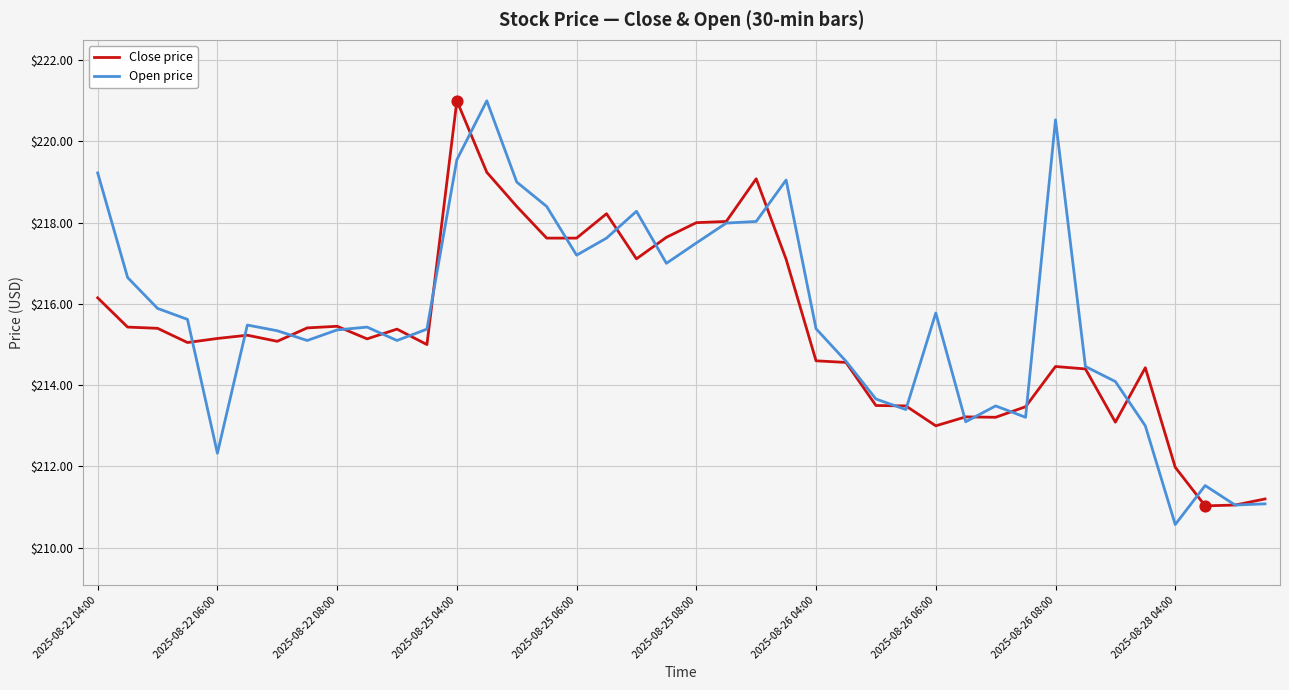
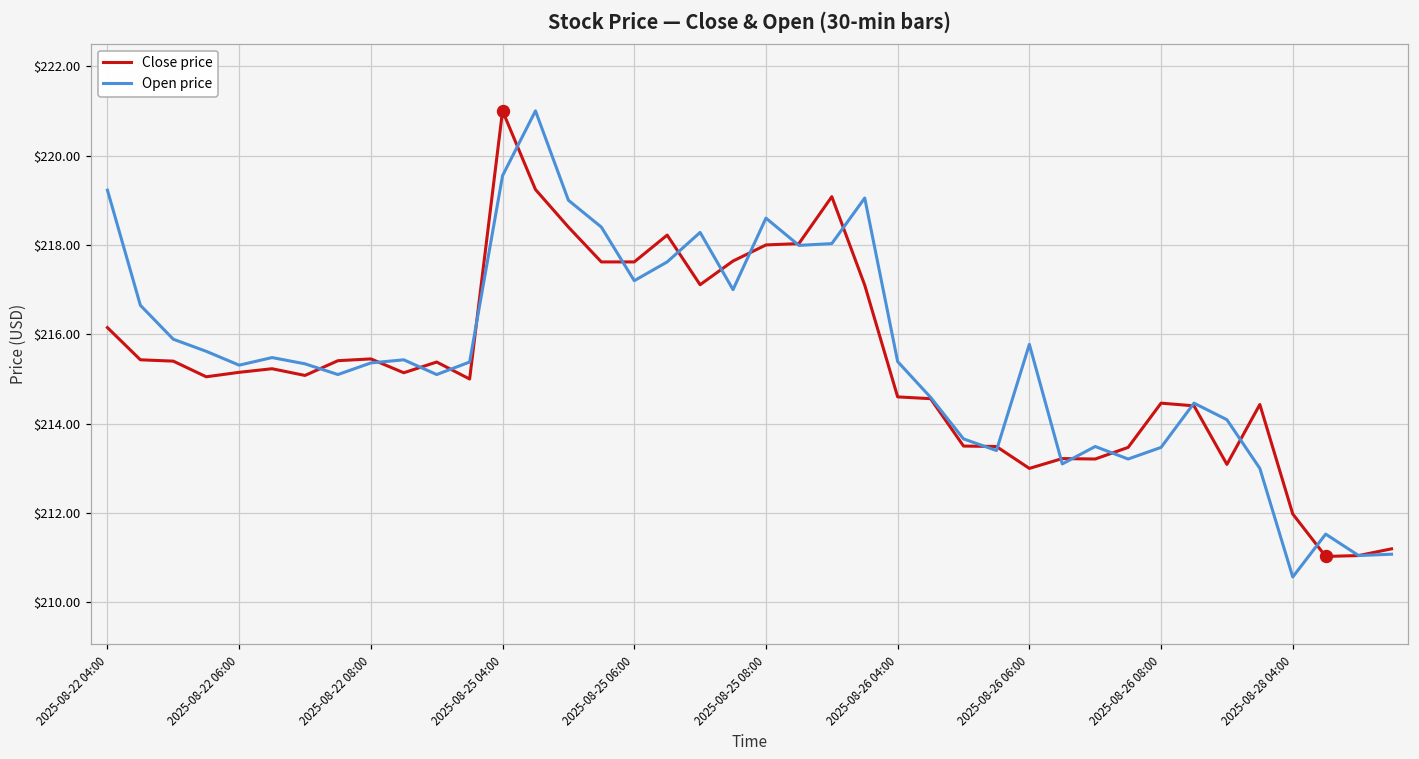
Open price, 2025-08-22 06:00: $212.3 -> $215.3
Open price, 2025-08-25 08:00: $217.5 -> $218.6
Open price, 2025-08-26 08:00: $220.5 -> $213.5
